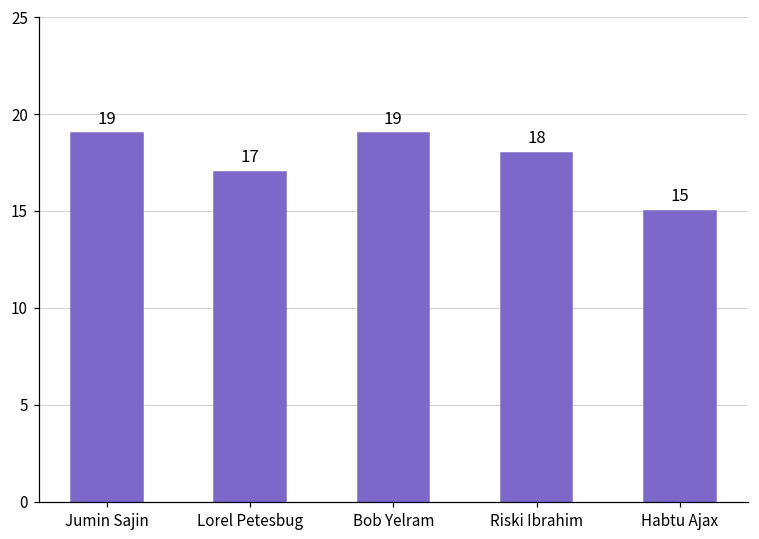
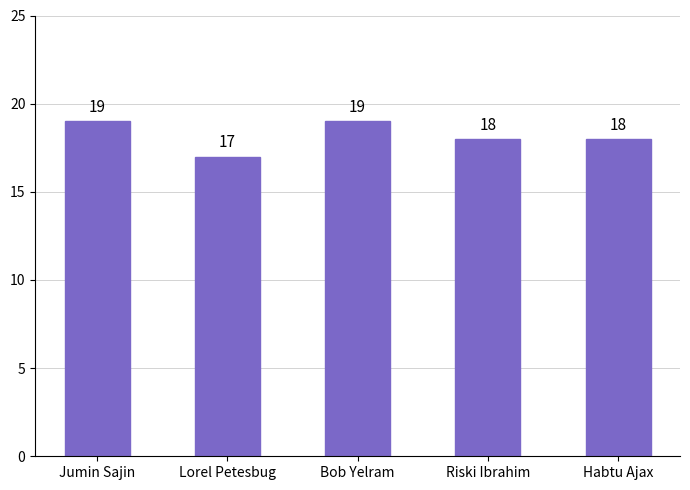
Habtu Ajax: 15 -> 18
